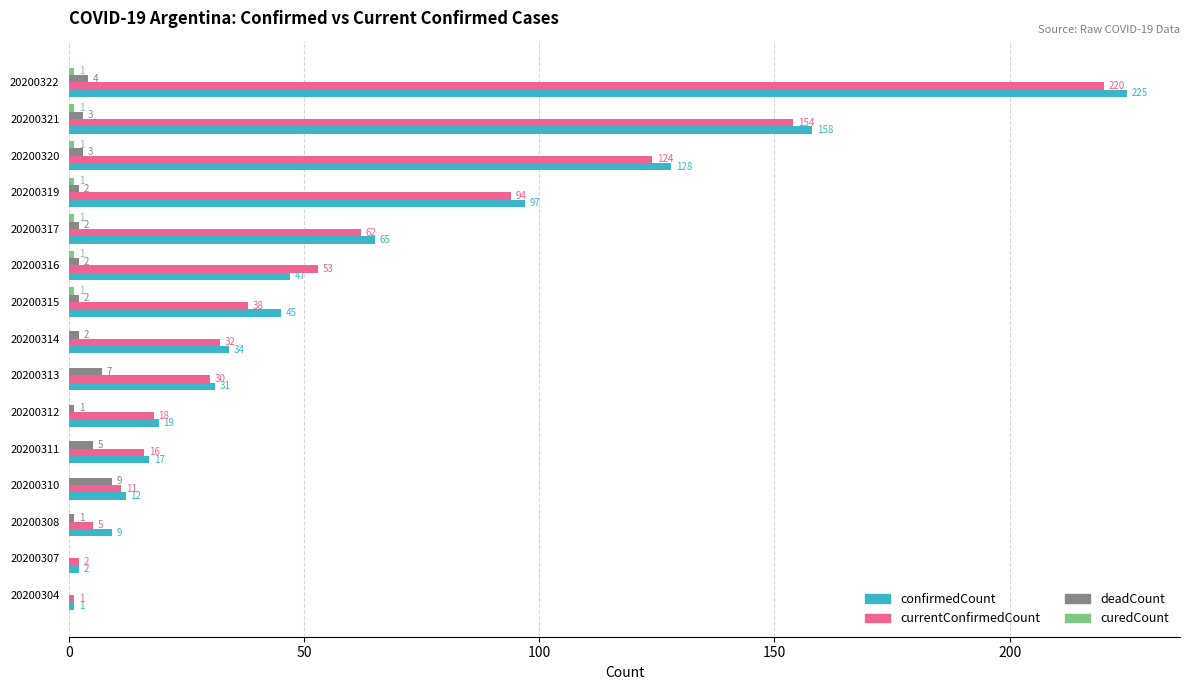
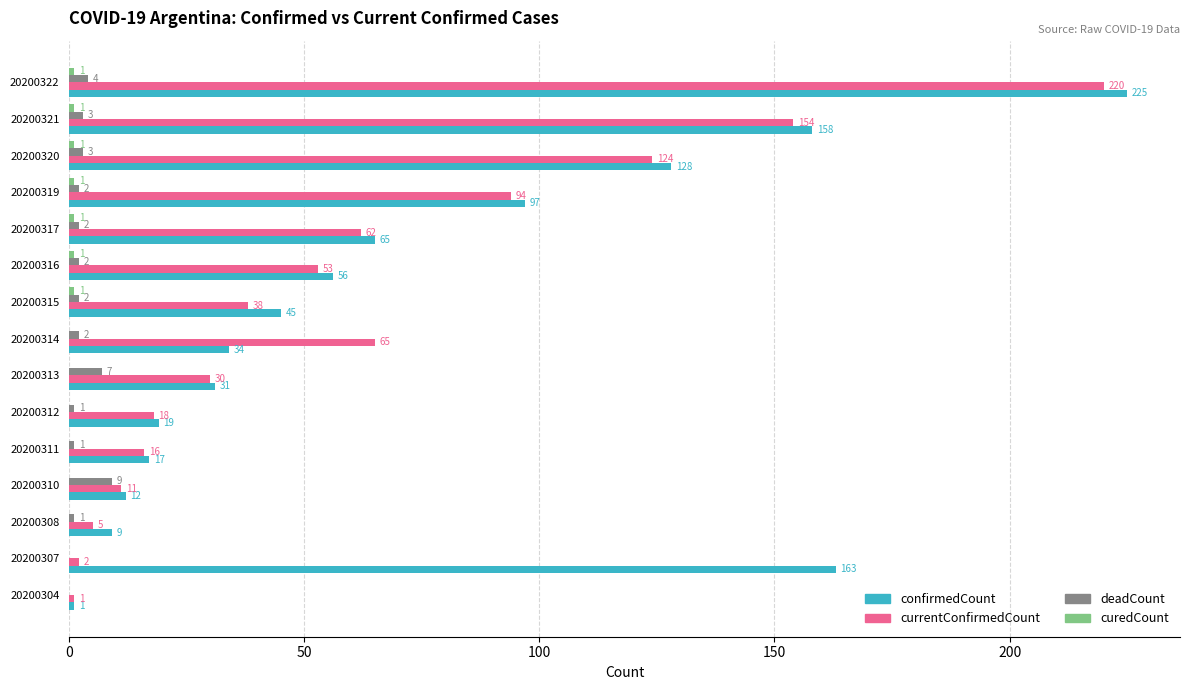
confirmedCount, 20200316: 47 -> 56
currentConfirmedCount, 20200314: 32 -> 65
deadCount, 20200311: 5 -> 1
confirmedCount, 20200307: 2 -> 163
